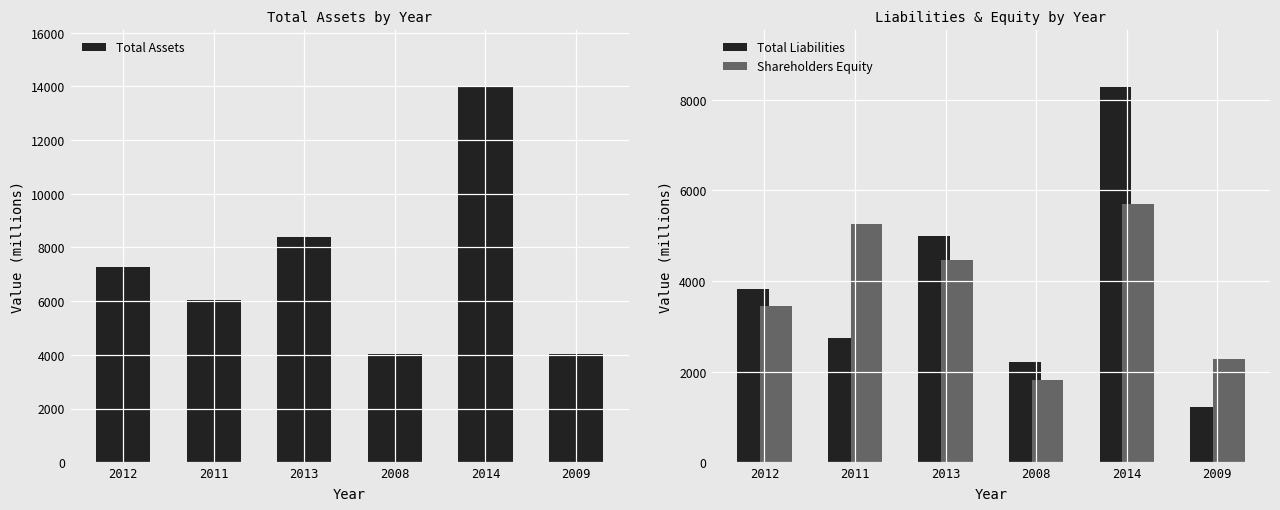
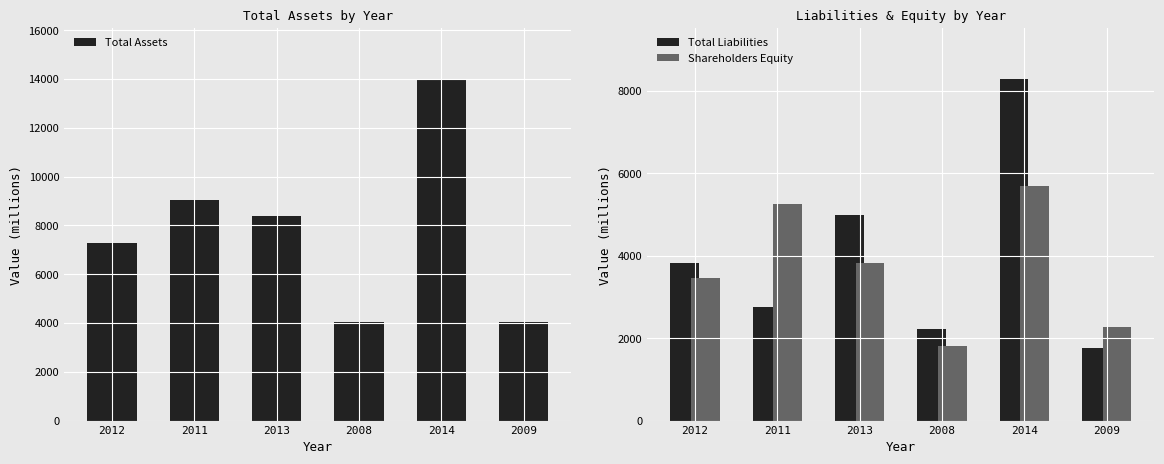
Total Assets by Year, 2011: 6000 -> 9100
Liabilities & Equity by Year, Shareholders Equity, 2013: 4500 -> 3800
Liabilities & Equity by Year, Total Liabilities, 2009: 1200 -> 1800
